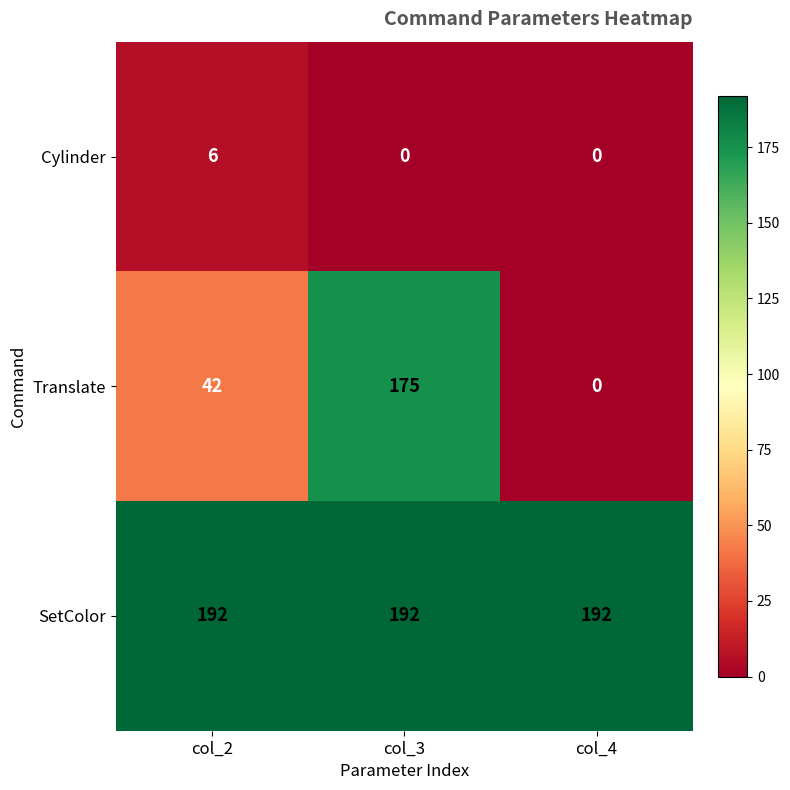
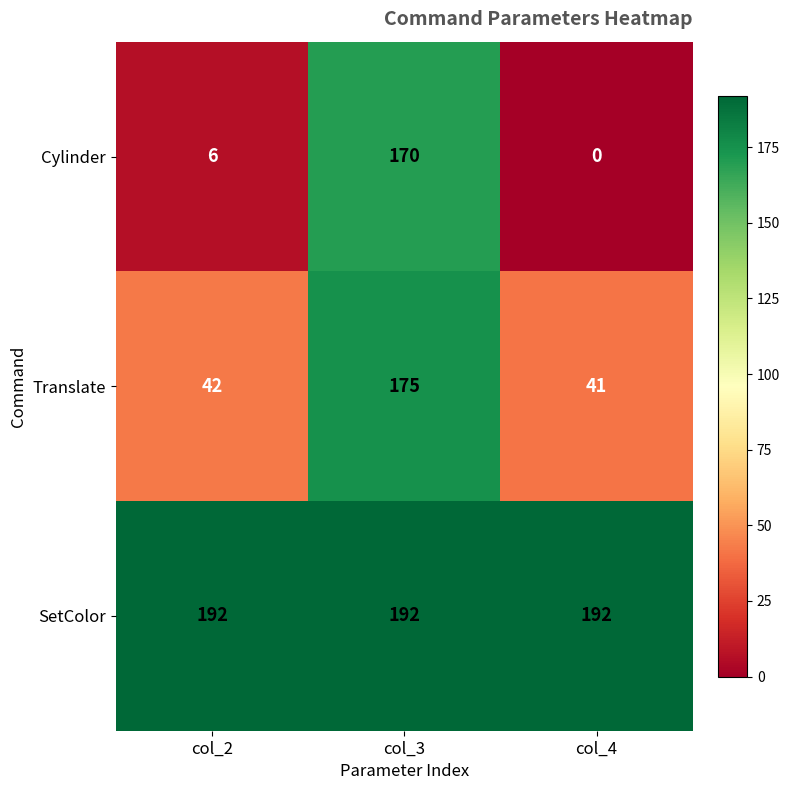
Cylinder, col_3: 0 -> 170
Translate, col_4: 0 -> 41
